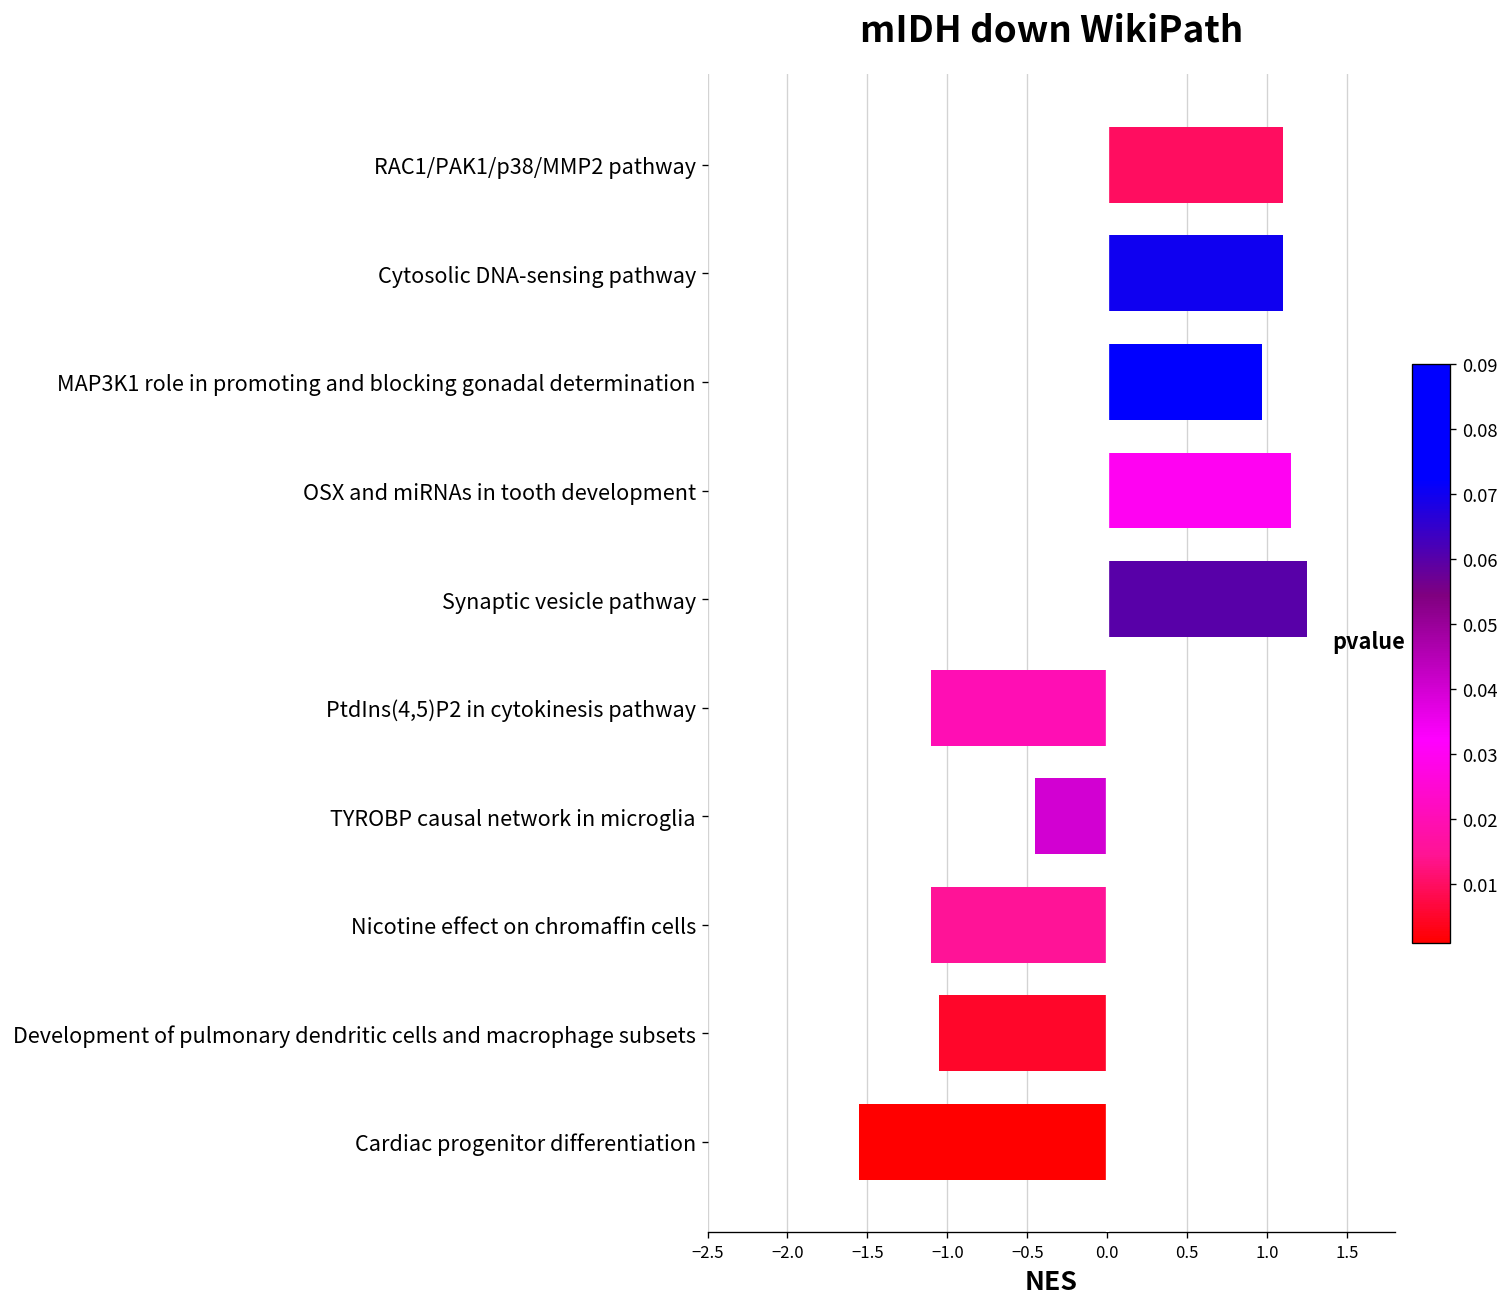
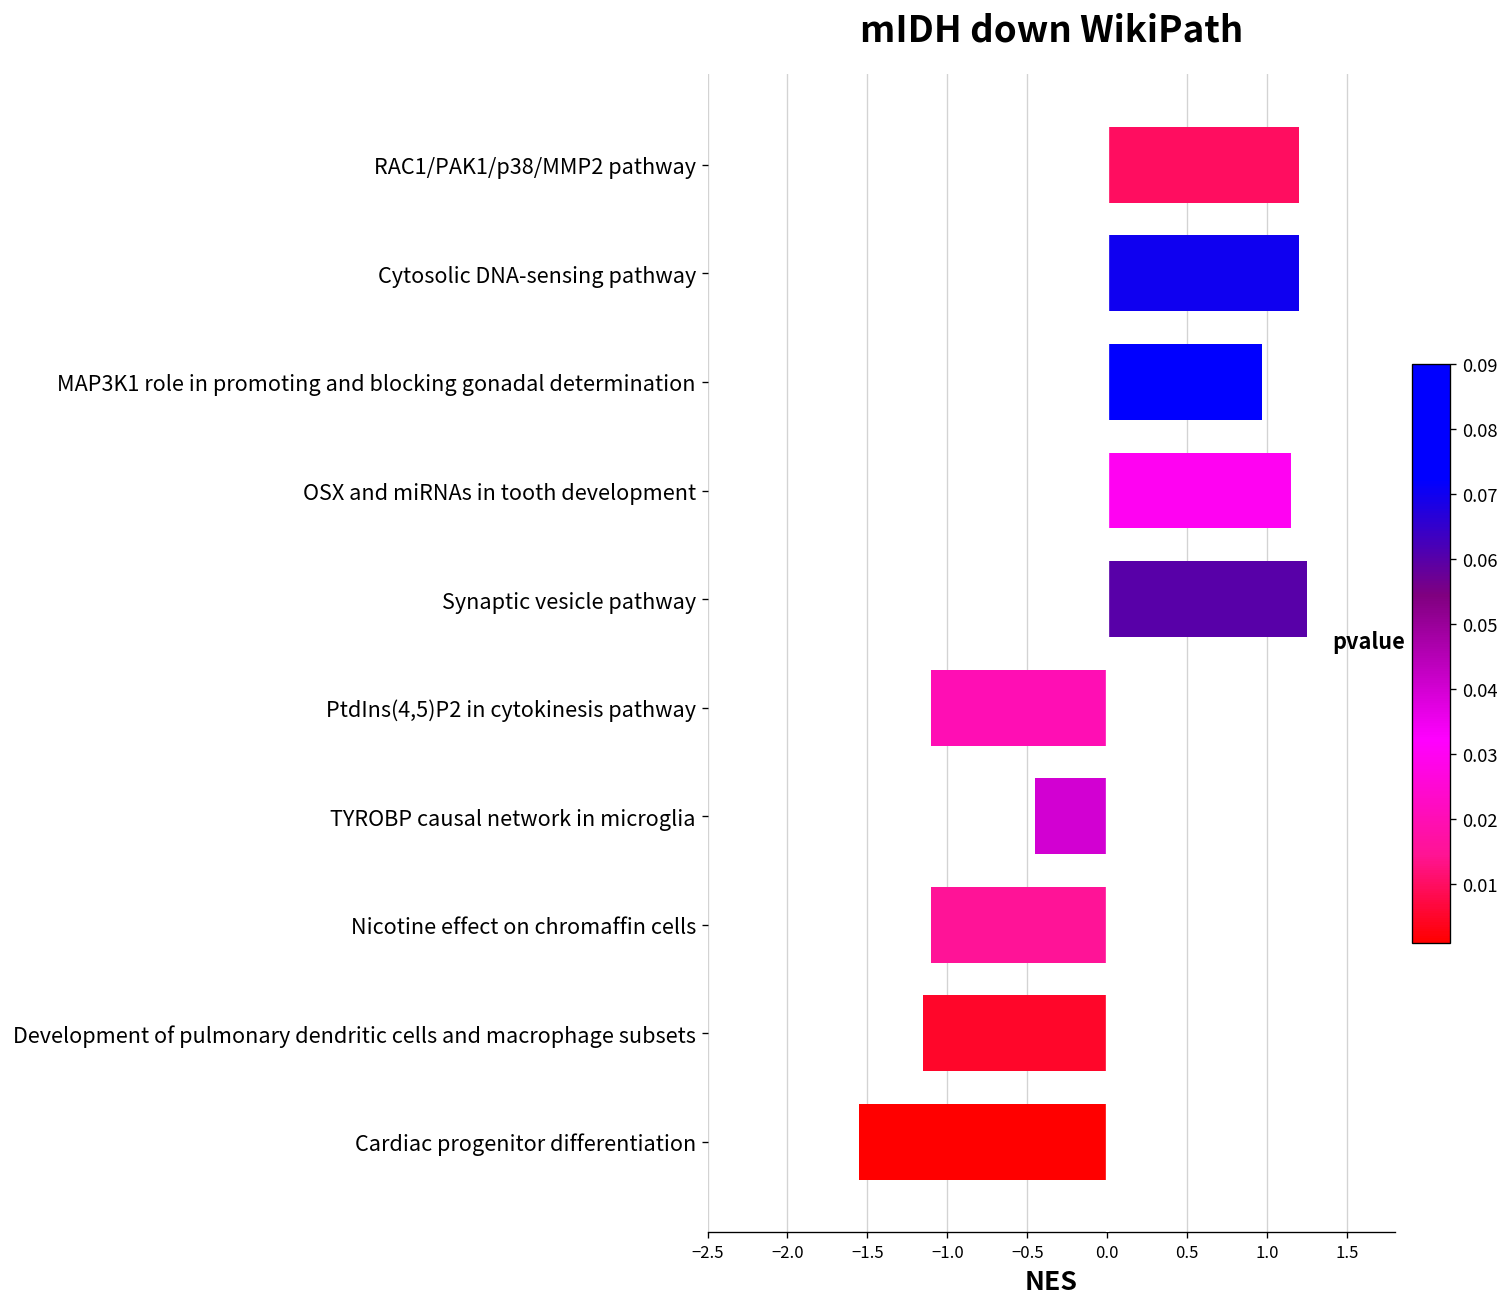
RAC1/PAK1/p38/MMP2 pathway: 1.1 -> 1.2
Cytosolic DNA-sensing pathway: 1.1 -> 1.2
Development of pulmonary dendritic cells and macrophage subsets: -1.05 -> -1.15
